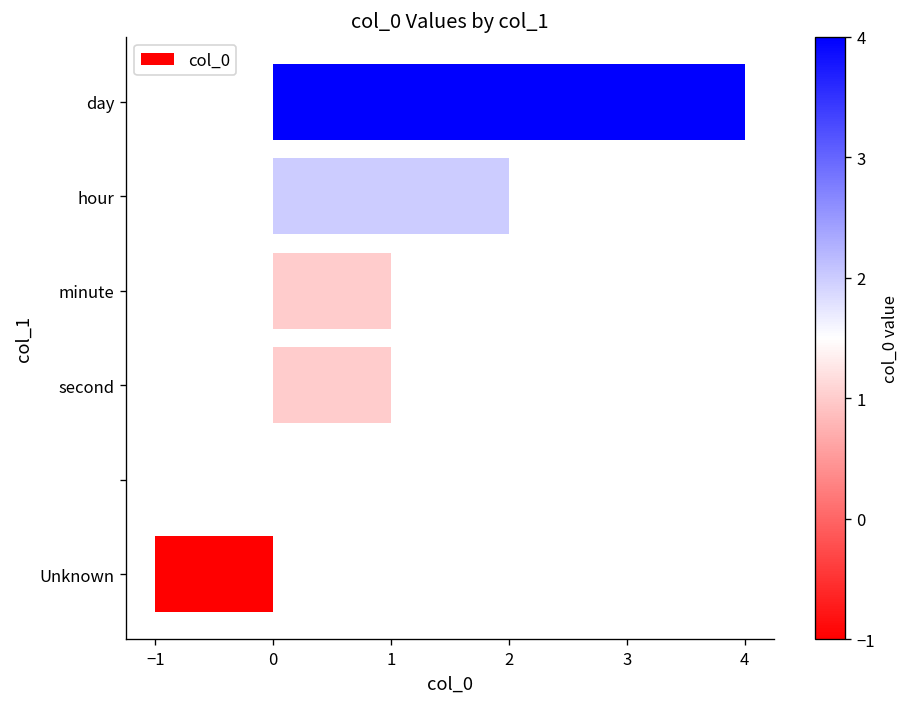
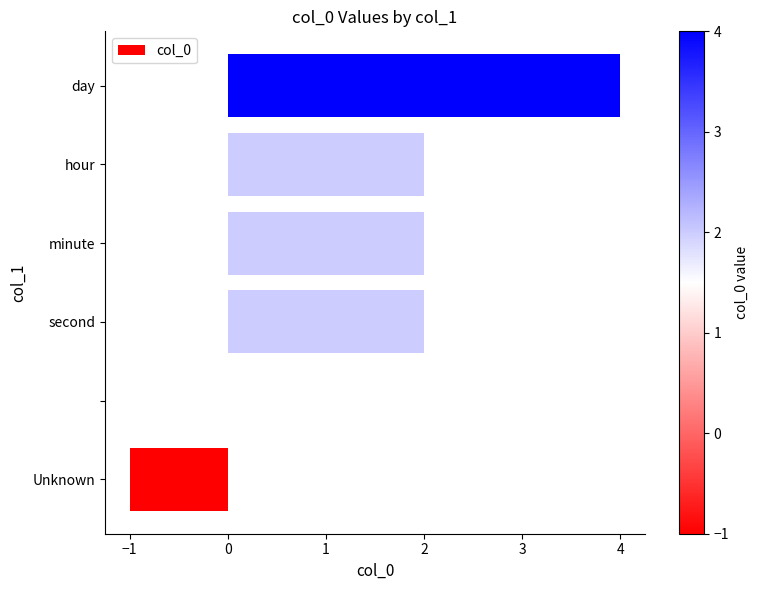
minute: 1 -> 2
second: 1 -> 2
